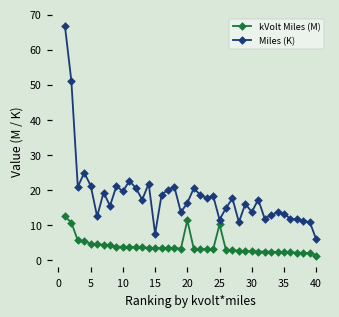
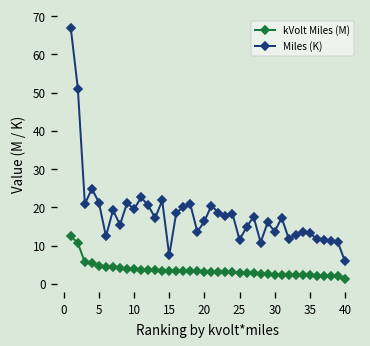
kVolt Miles (M), 20: 11 -> 3
kVolt Miles (M), 25: 10 -> 3
